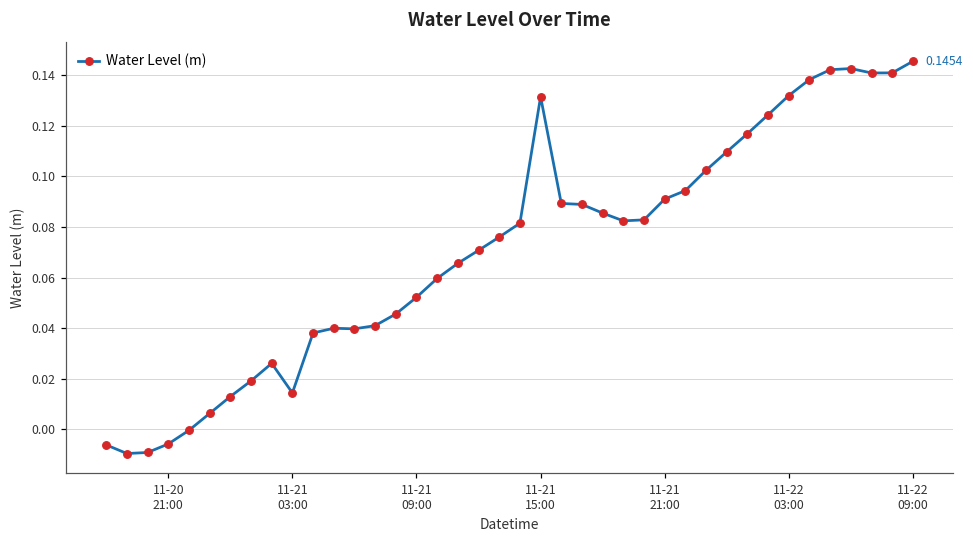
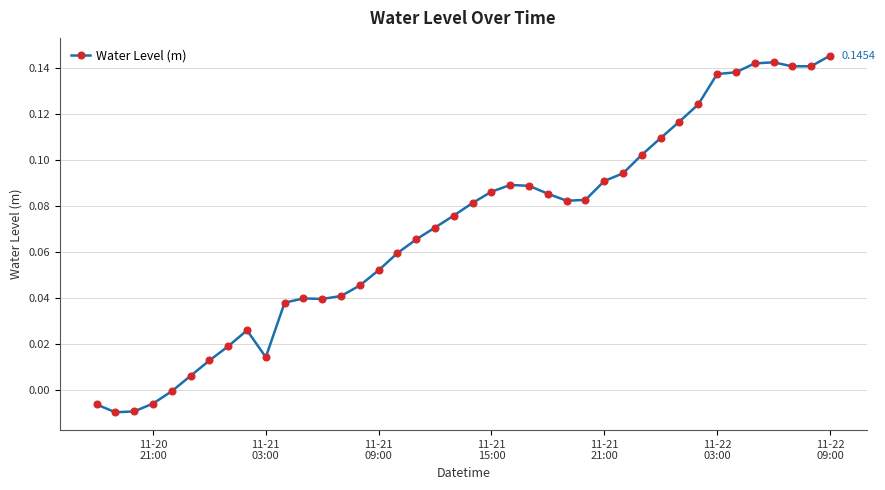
11-21 15:00: 0.131 -> 0.086
11-22 03:00: 0.132 -> 0.137
